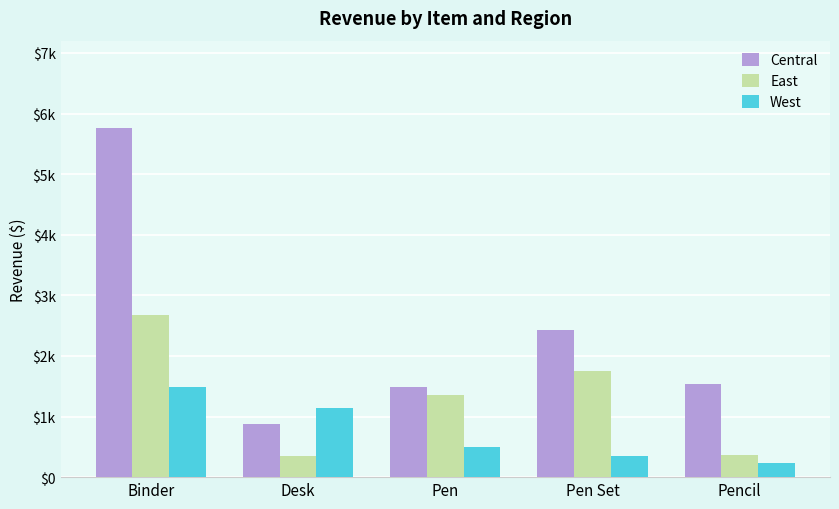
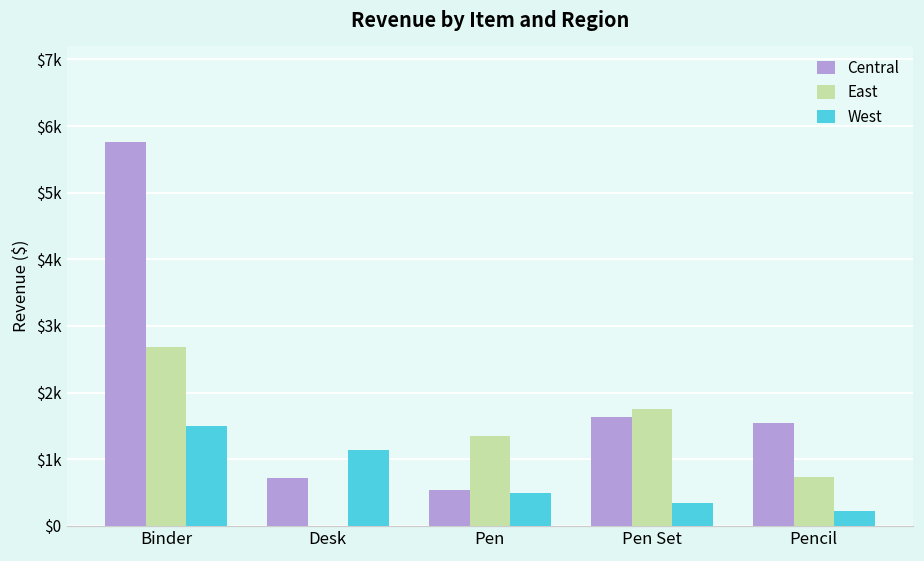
Central, Desk: $900 -> $700
East, Desk: $400 -> $0
Central, Pen: $1500 -> $500
Central, Pen Set: $2400 -> $1600
East, Pencil: $400 -> $700
